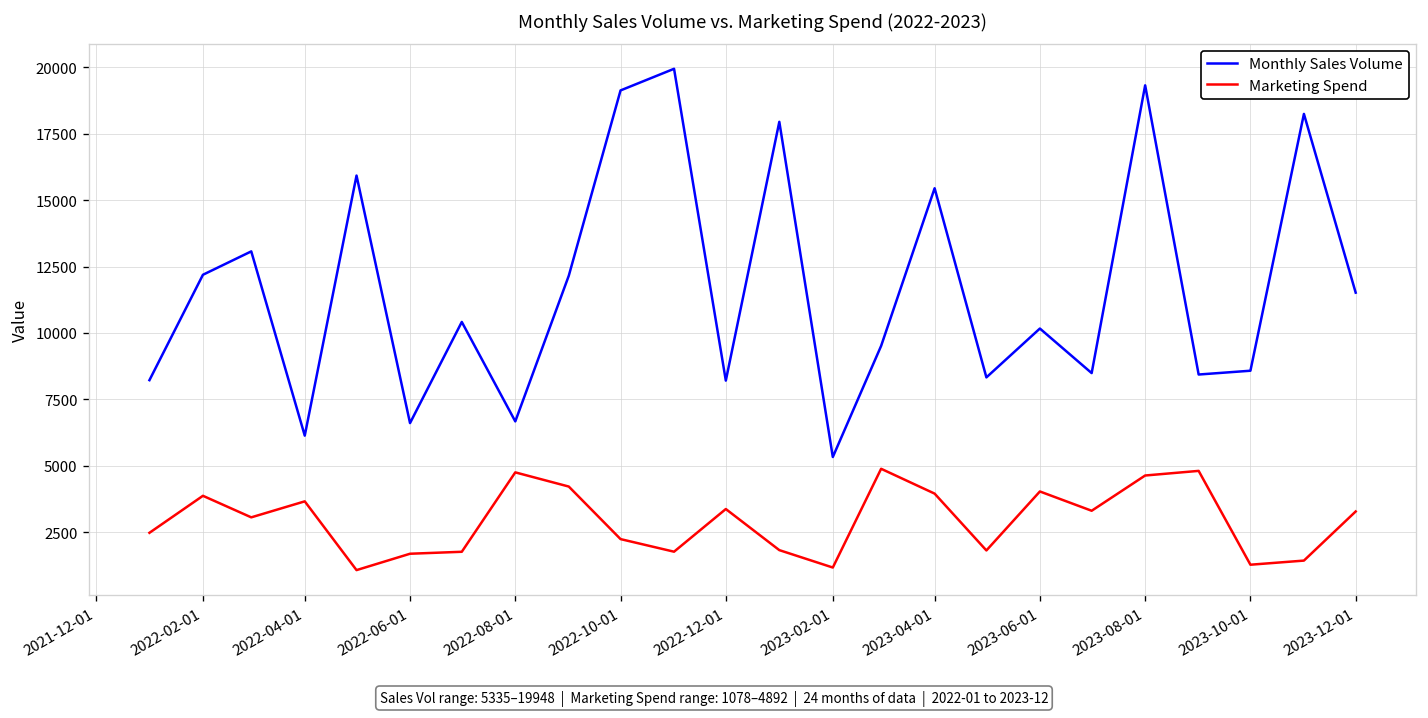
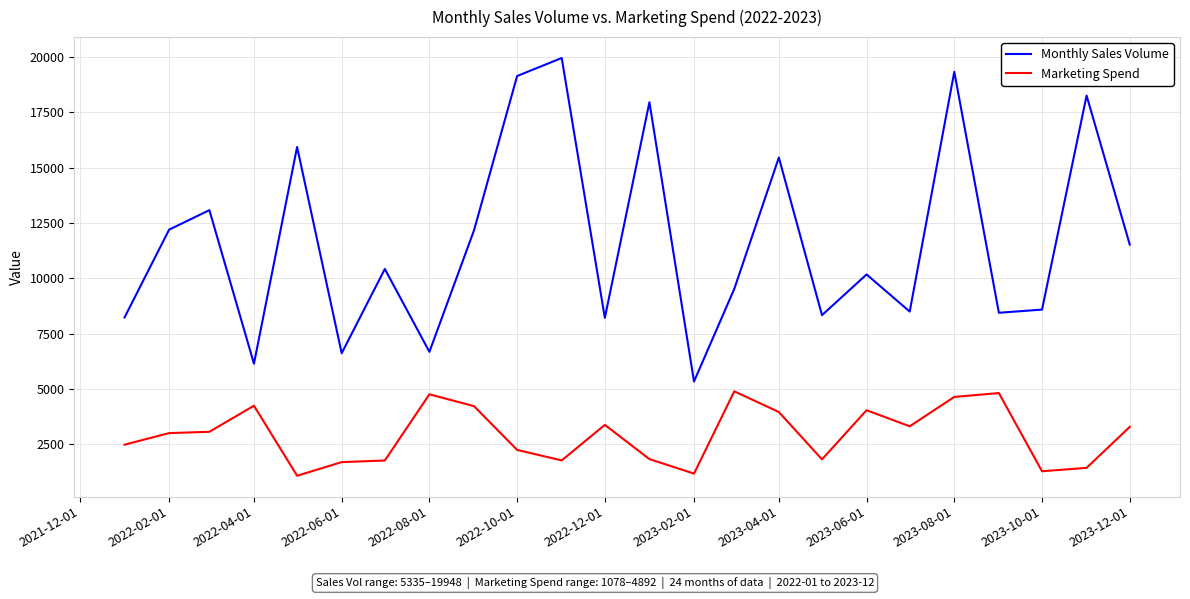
Marketing Spend, 2022-02-01: 3900 -> 3000
Marketing Spend, 2022-04-01: 3700 -> 4200
